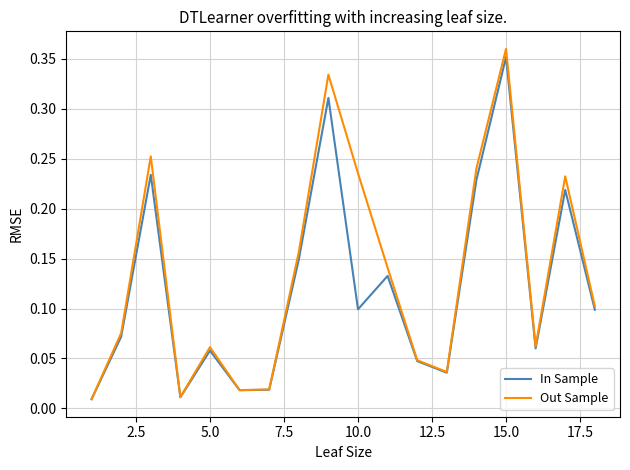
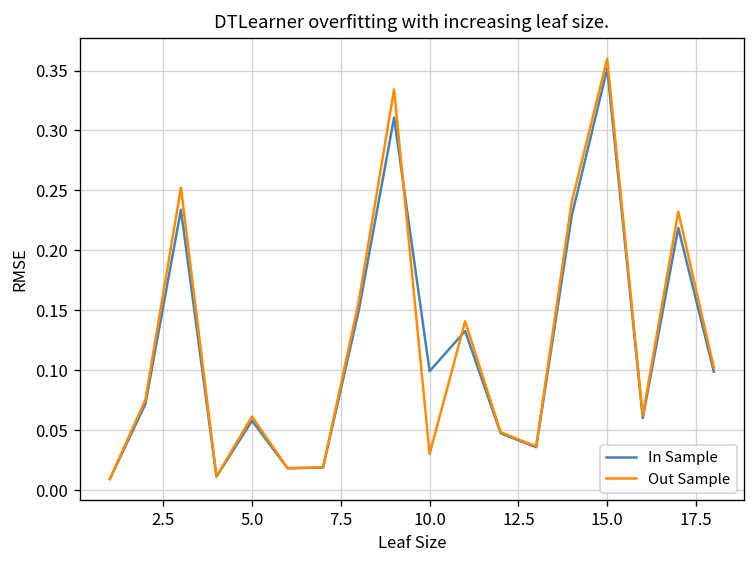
Out Sample, 10.0: 0.24 -> 0.03
